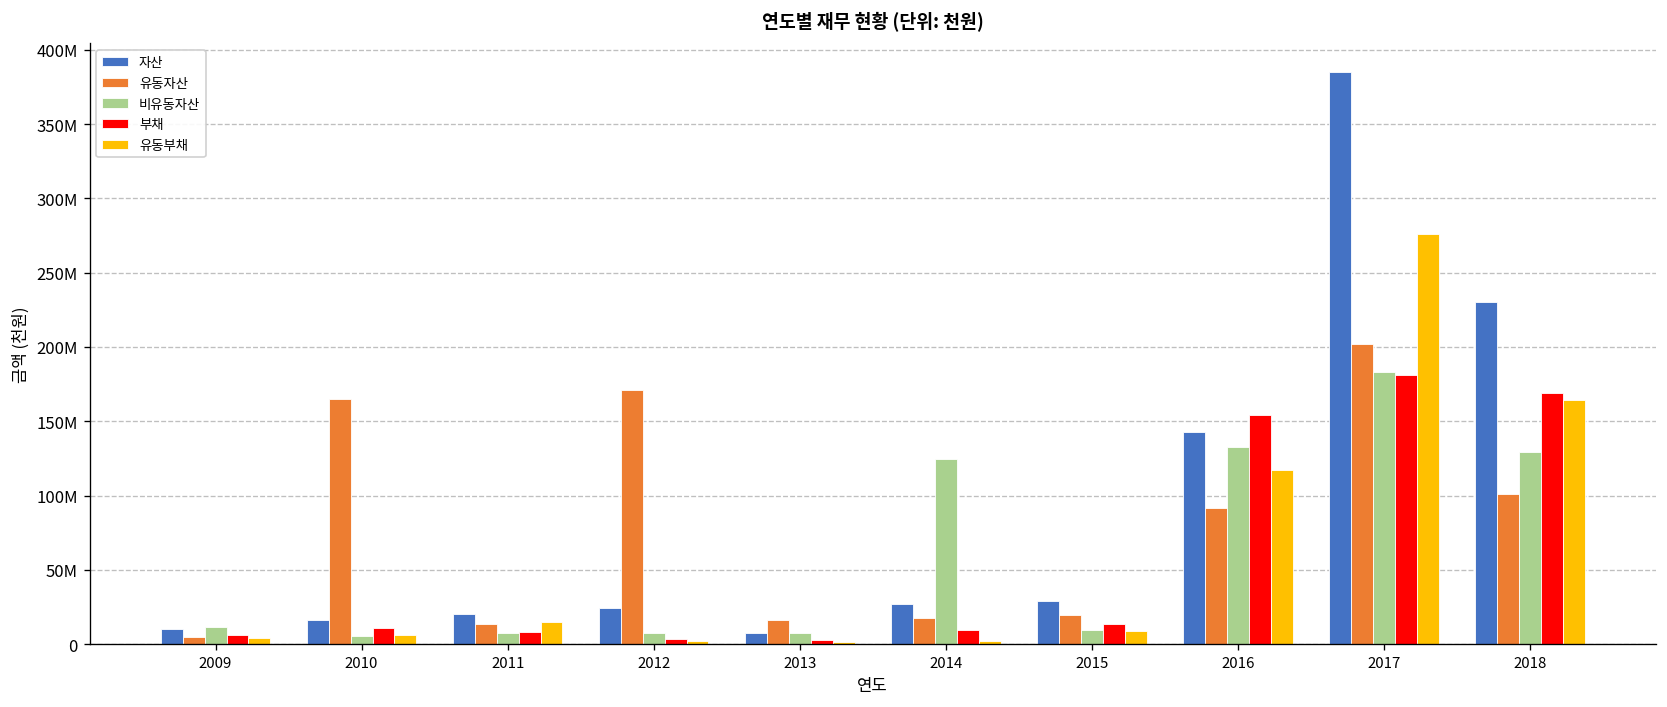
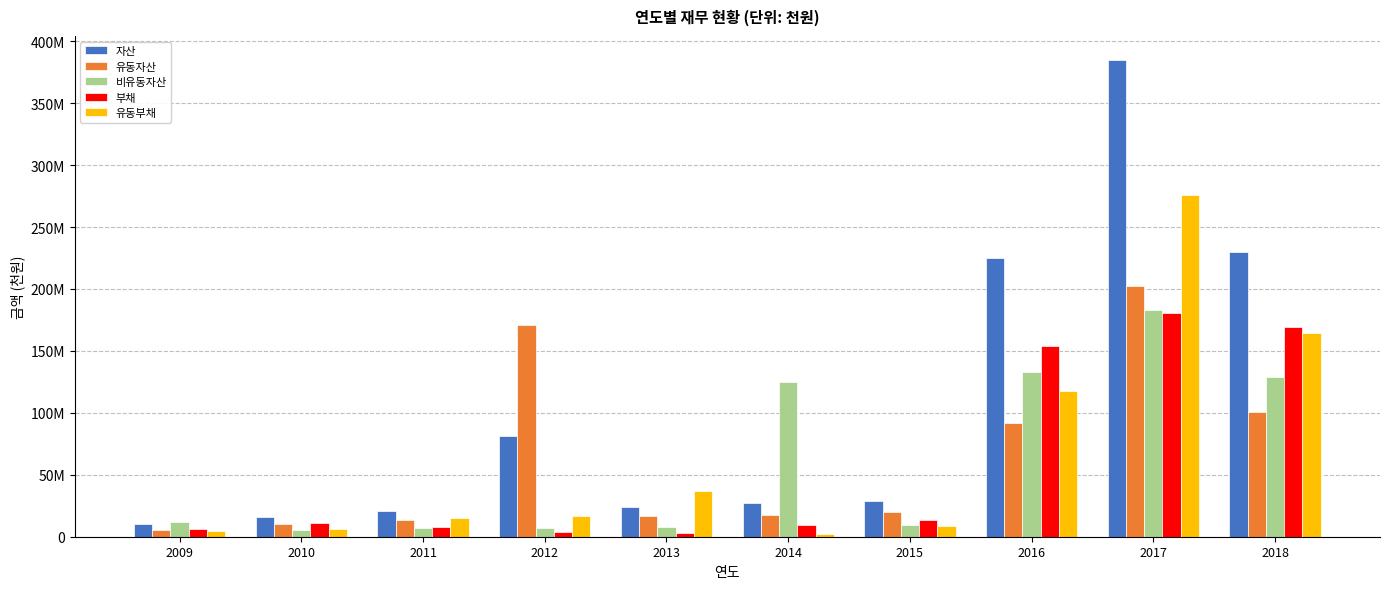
유동자산, 2010: 165000000 -> 11000000
자산, 2012: 24000000 -> 81000000
유동부채, 2012: 2000000 -> 17000000
자산, 2013: 7000000 -> 24000000
유동부채, 2013: 1000000 -> 37000000
자산, 2016: 143000000 -> 225000000
